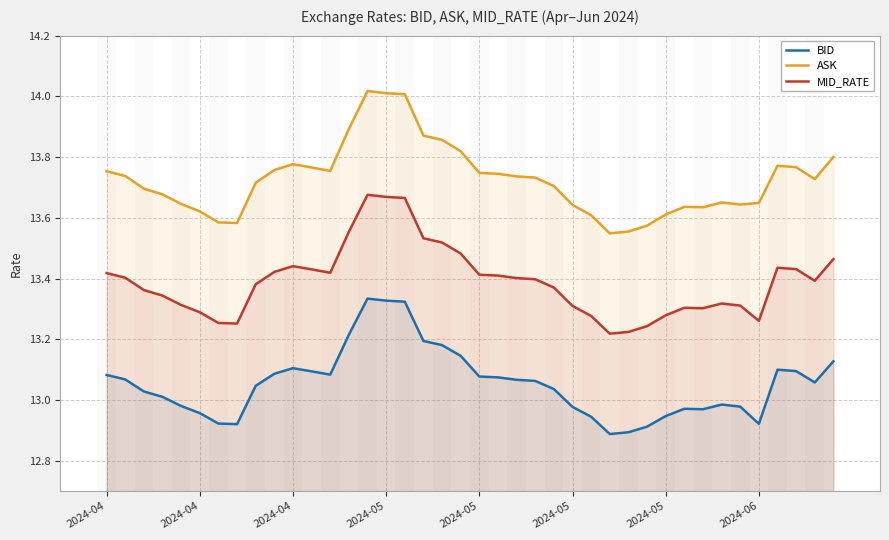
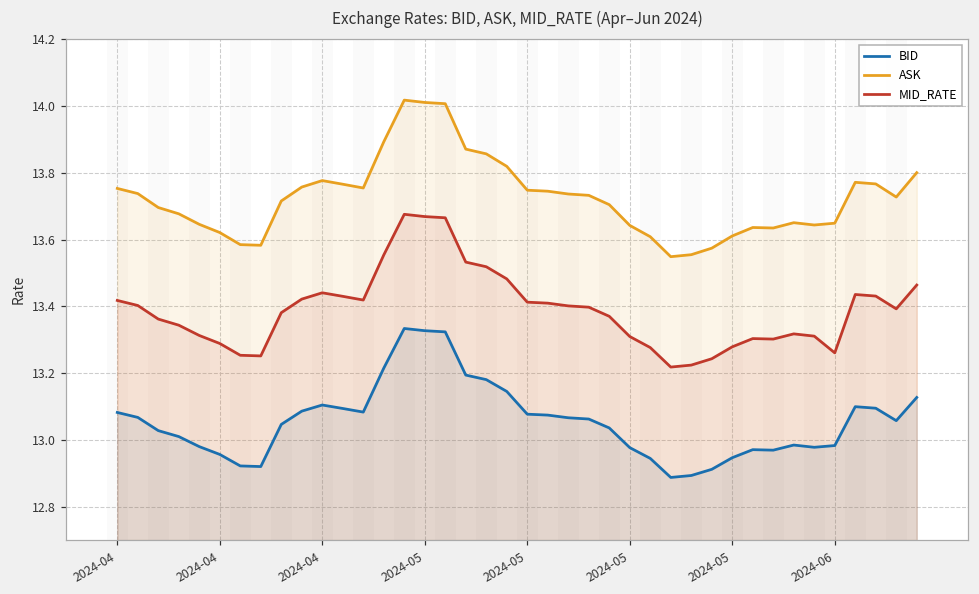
BID, 2024-06: 12.92 -> 12.98
